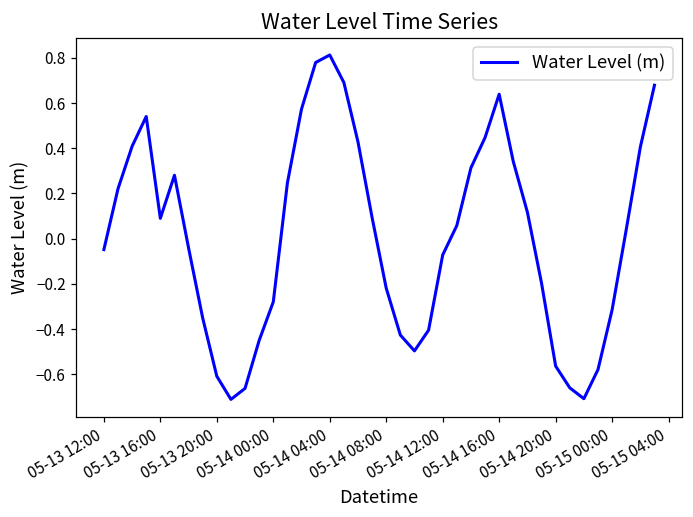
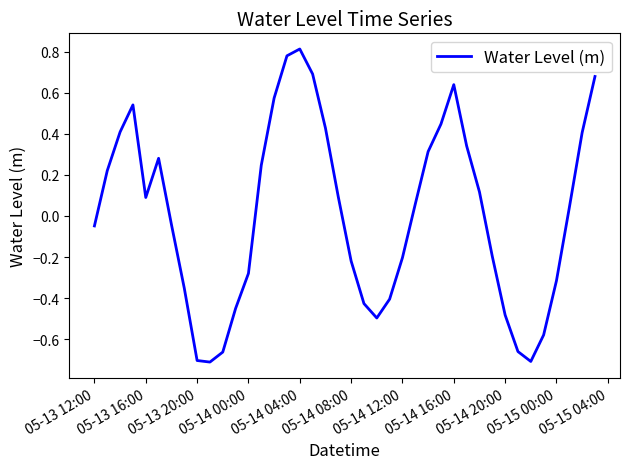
05-13 20:00: -0.61 -> -0.70
05-14 12:00: -0.07 -> -0.20
05-14 20:00: -0.56 -> -0.48
